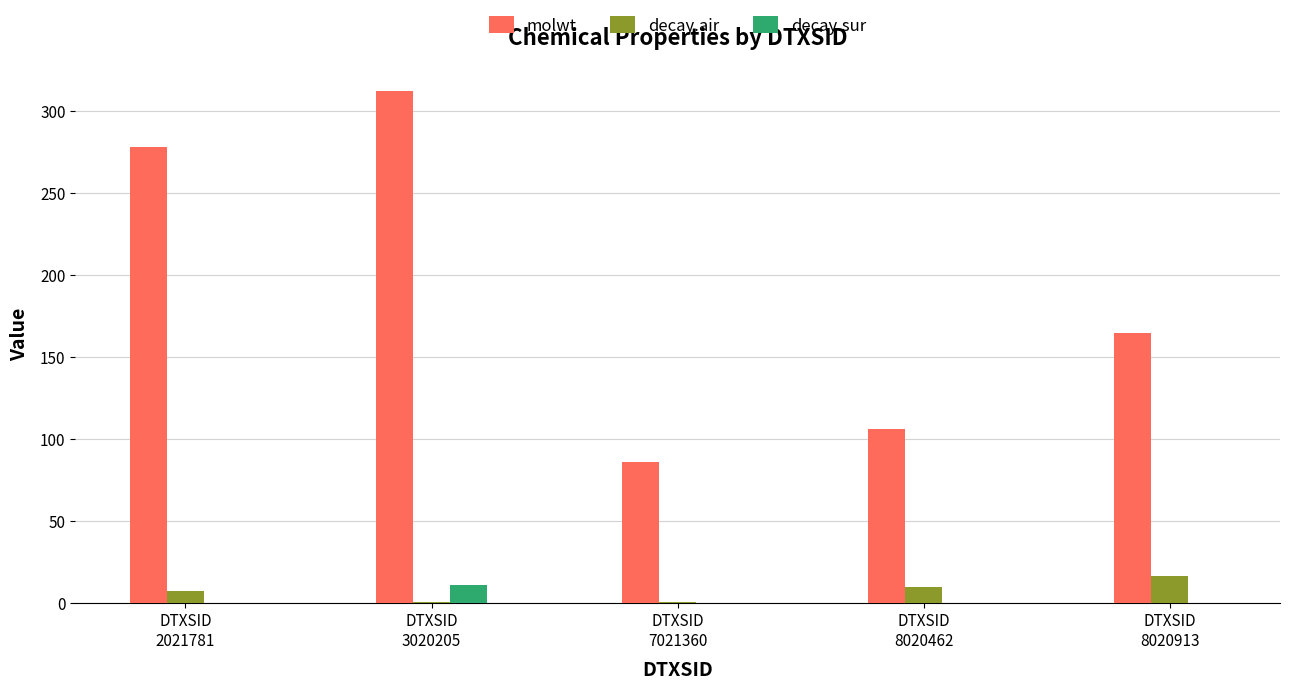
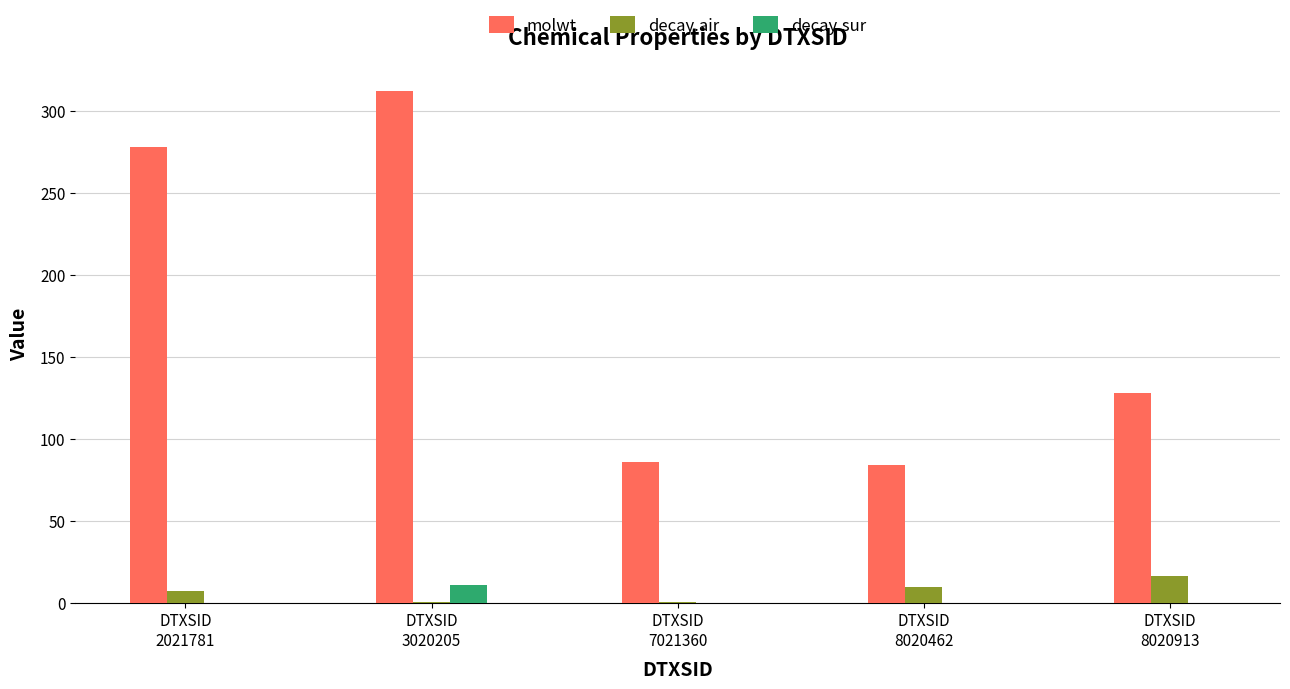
molwt, DTXSID 8020462: 106 -> 84
molwt, DTXSID 8020913: 164 -> 128
